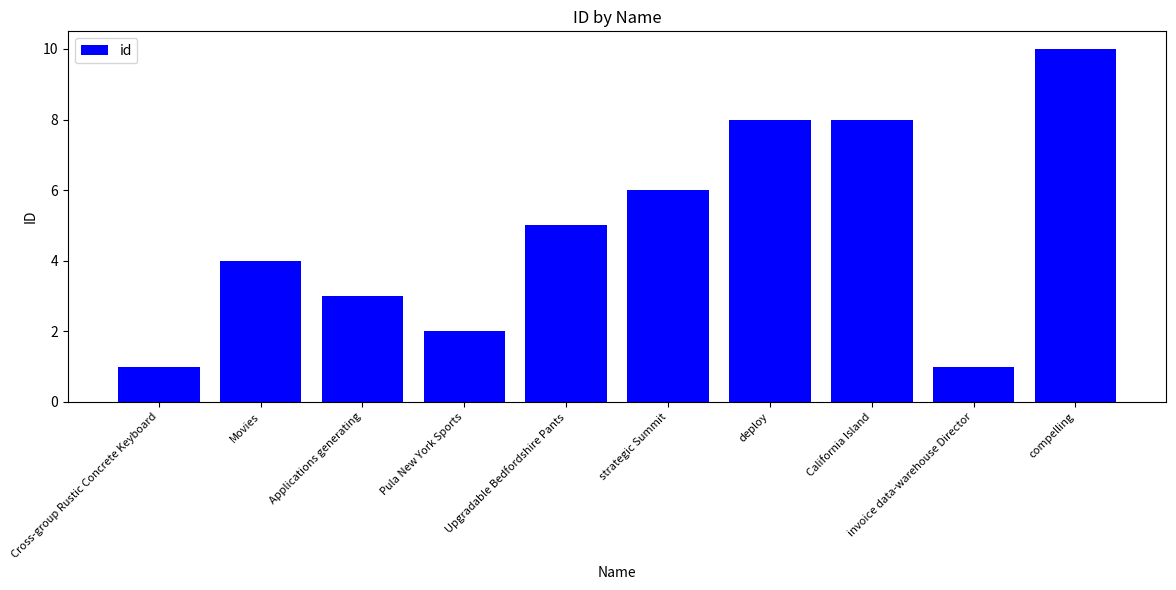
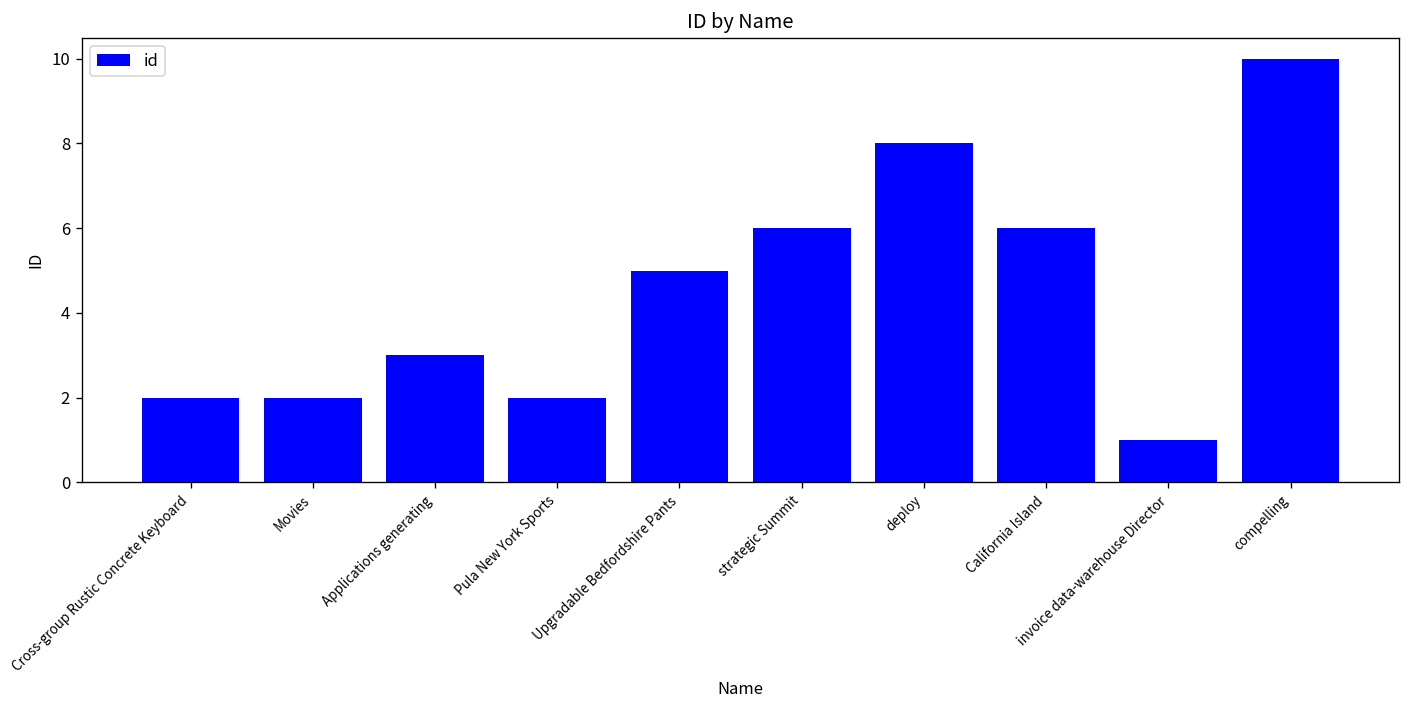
Cross-group Rustic Concrete Keyboard: 1 -> 2
Movies: 4 -> 2
California Island: 8 -> 6
